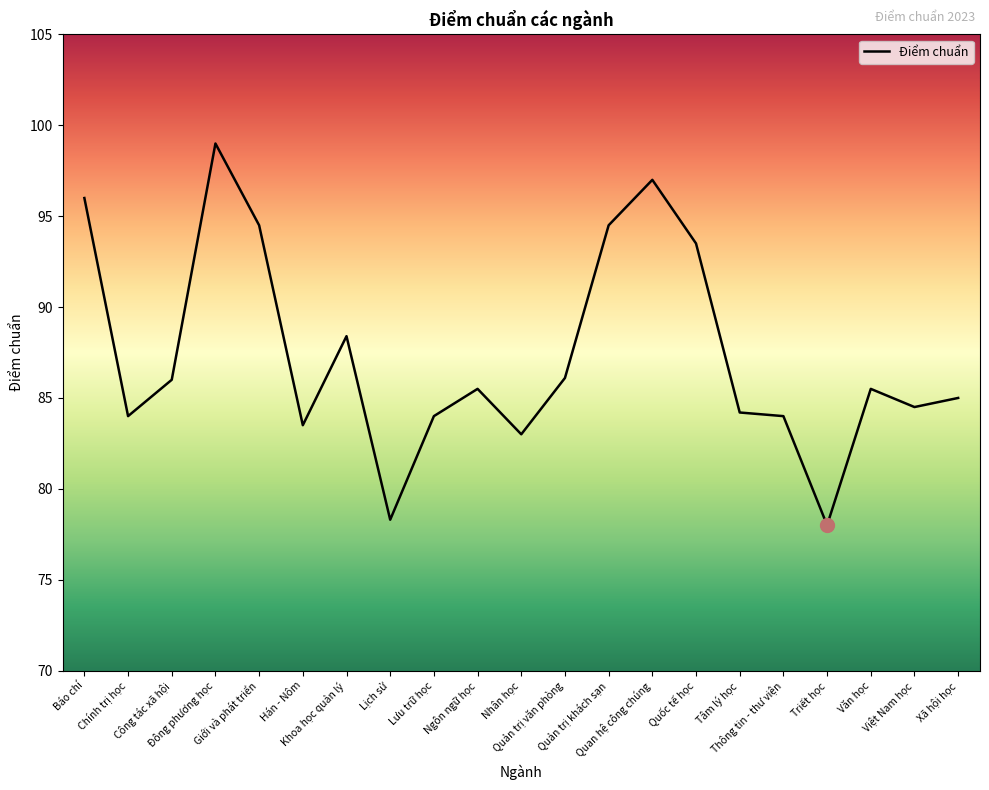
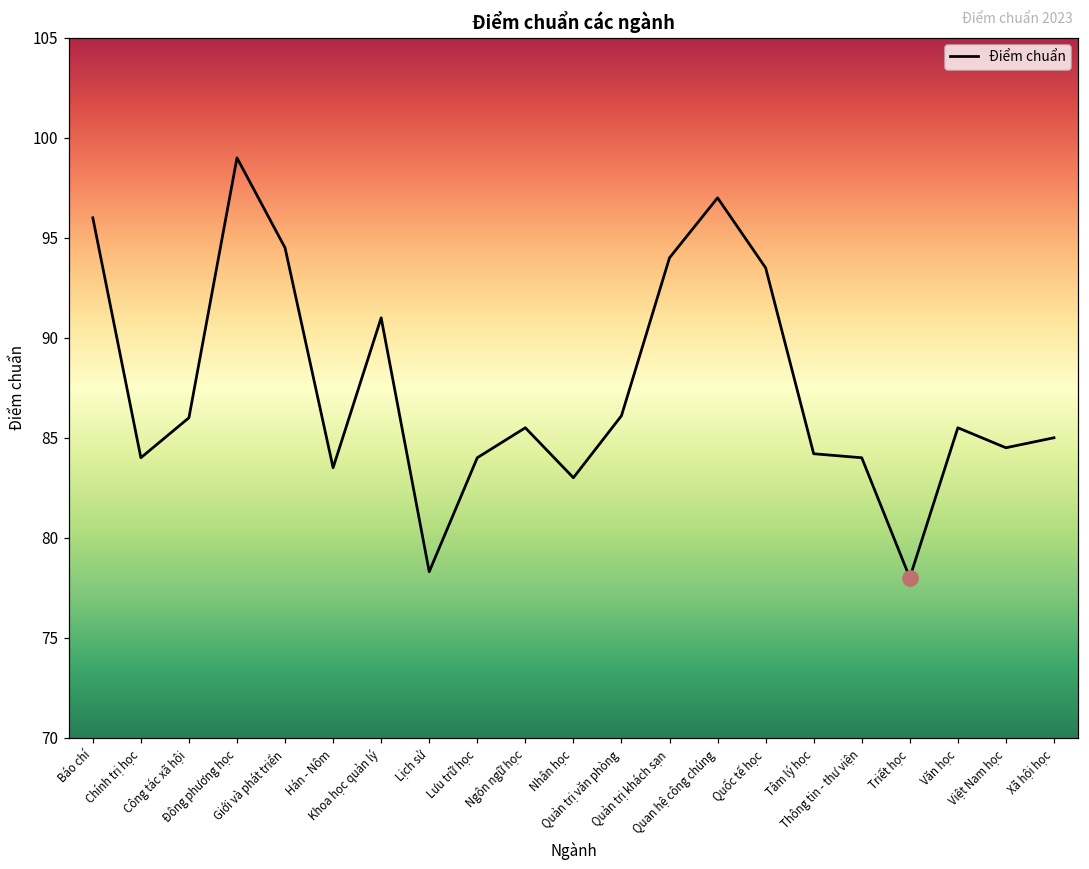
Điểm chuẩn, Khoa học quản lý: 88.4 -> 91.0
Điểm chuẩn, Quản trị khách sạn: 94.5 -> 94.0
